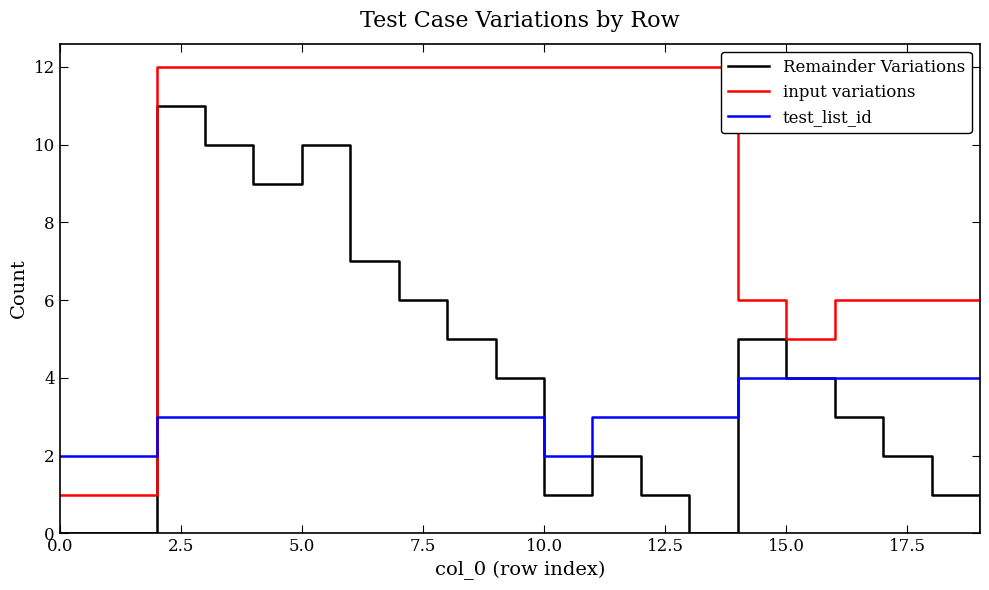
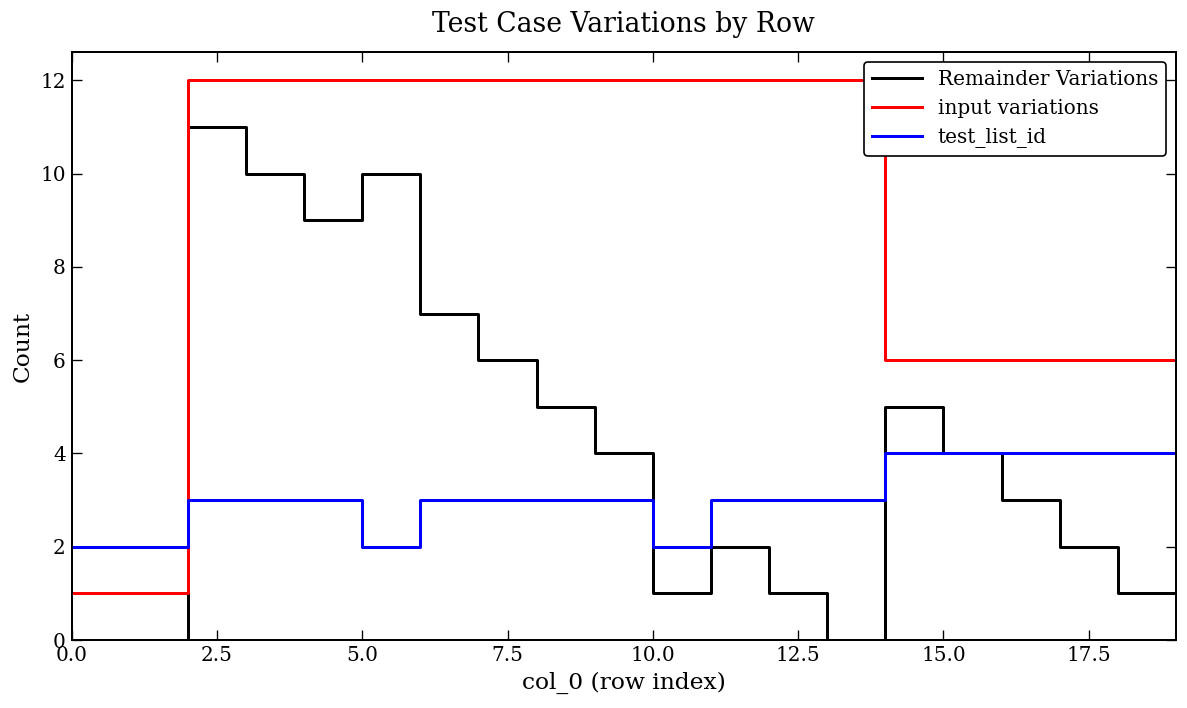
test_list_id, 5.0: 3 -> 2
input variations, 15.0: 5 -> 6
